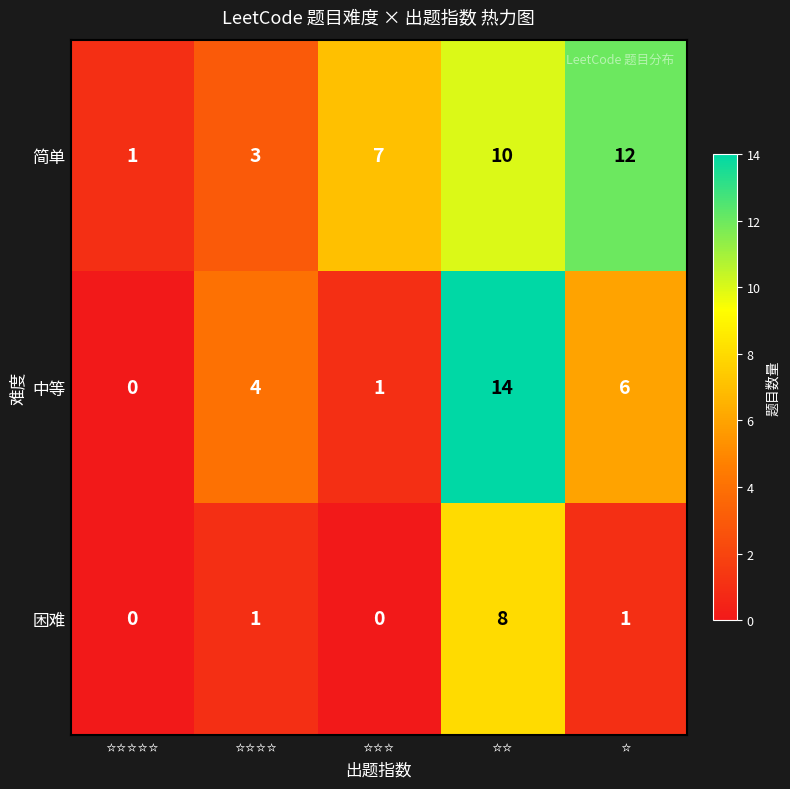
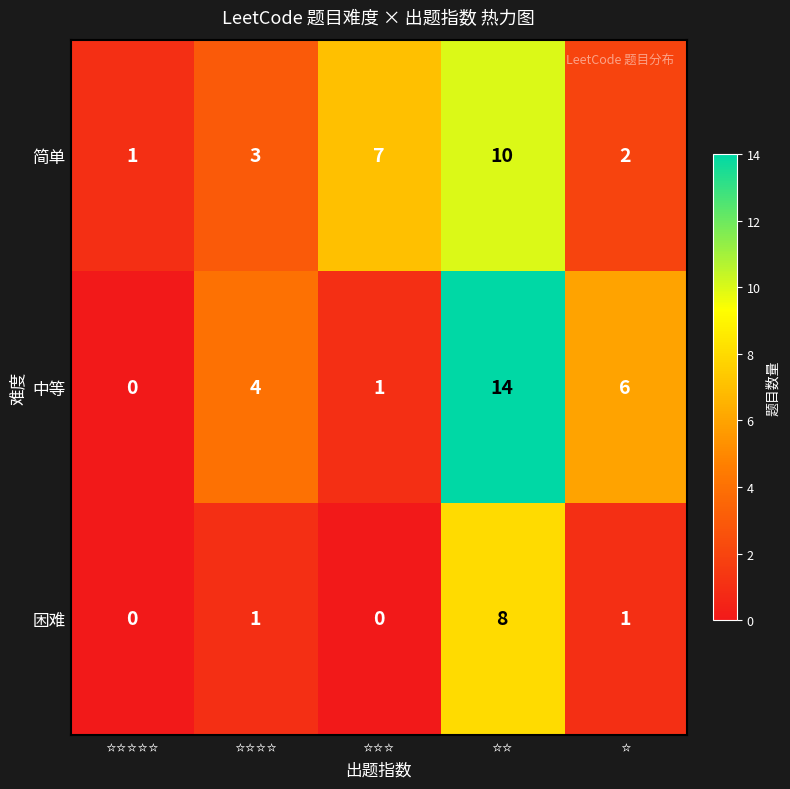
简单, ⭐: 12 -> 2
